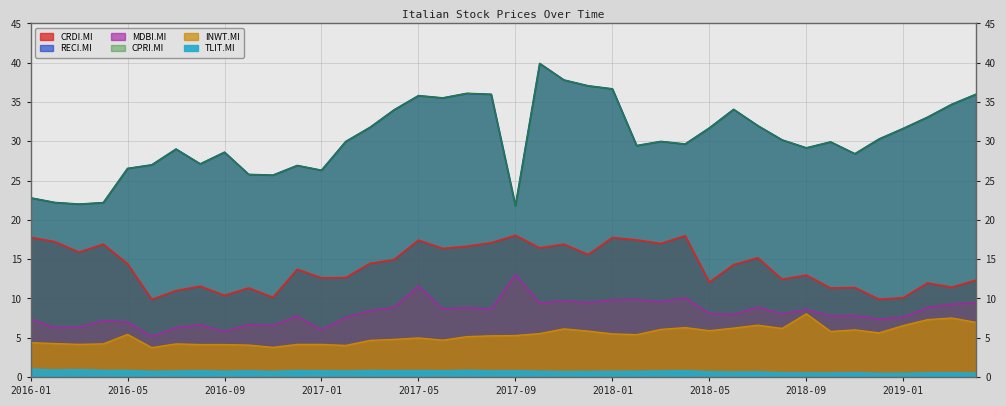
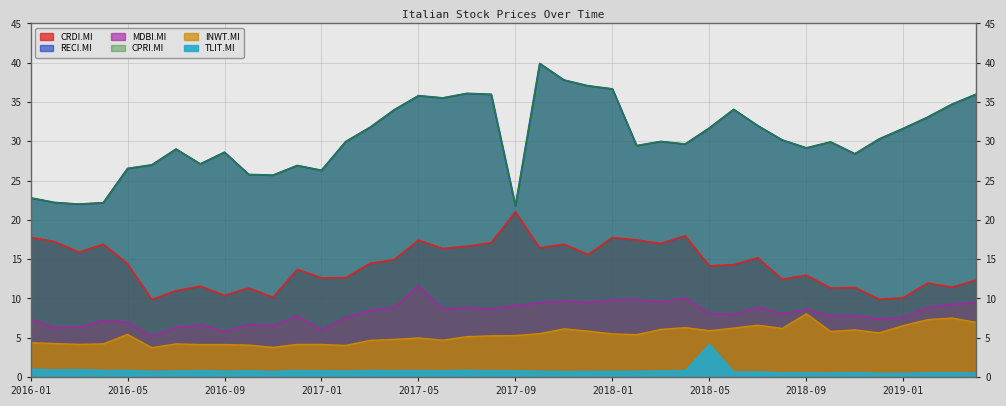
CRDI.MI, 2017-09: 18 -> 21
MDBI.MI, 2017-09: 13 -> 9
CRDI.MI, 2018-05: 12 -> 14
TLIT.MI, 2018-05: 1 -> 4
